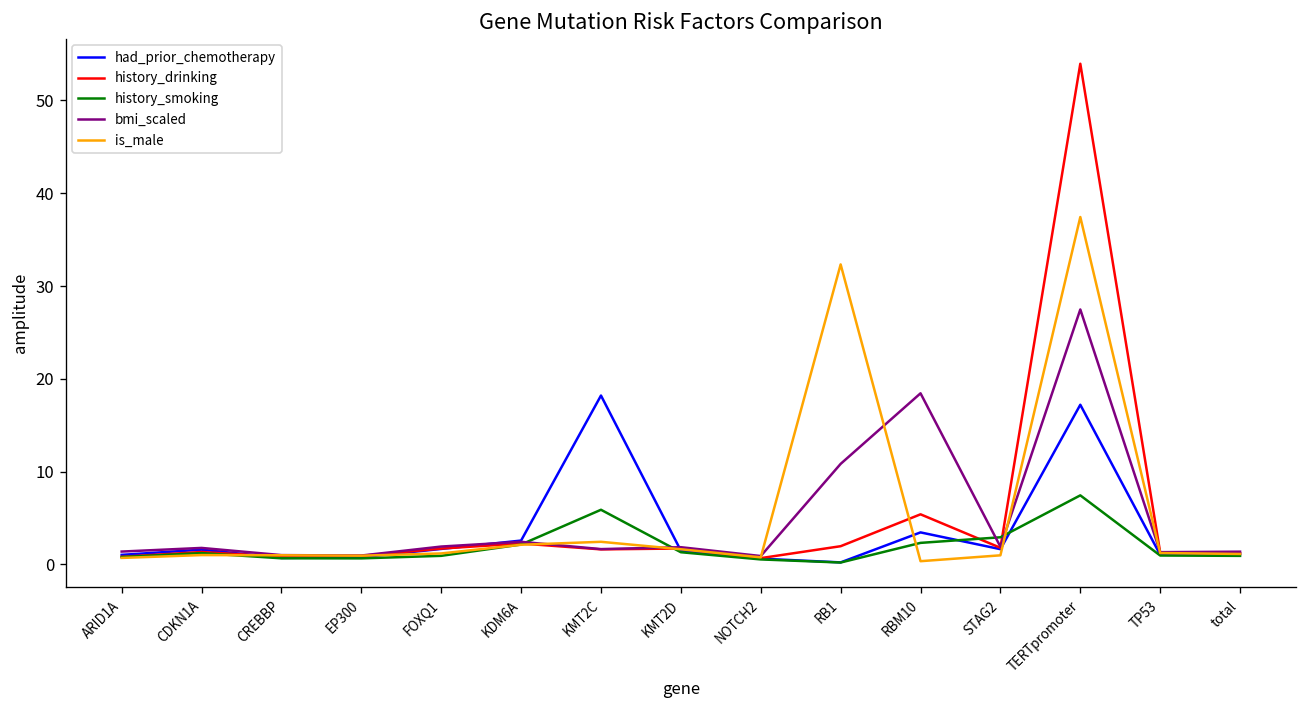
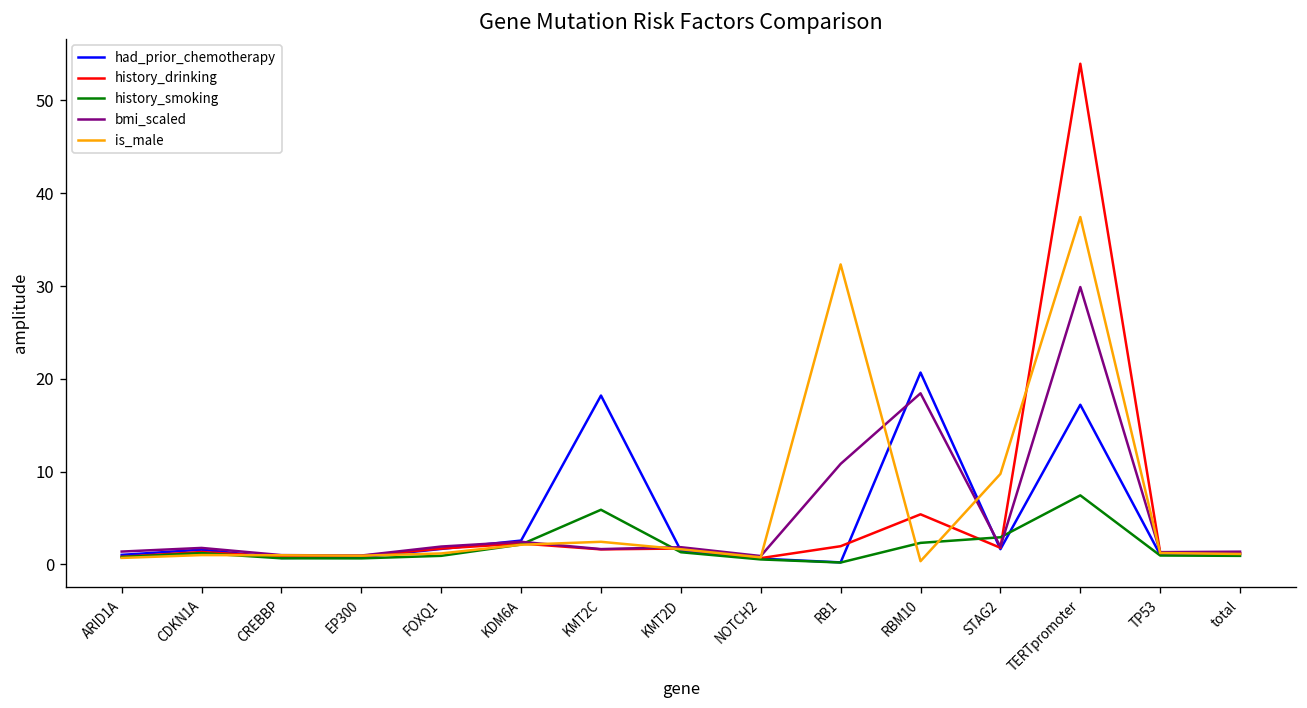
had_prior_chemotherapy, RBM10: 3 -> 21
is_male, STAG2: 1 -> 10
bmi_scaled, TERTpromoter: 27 -> 30
